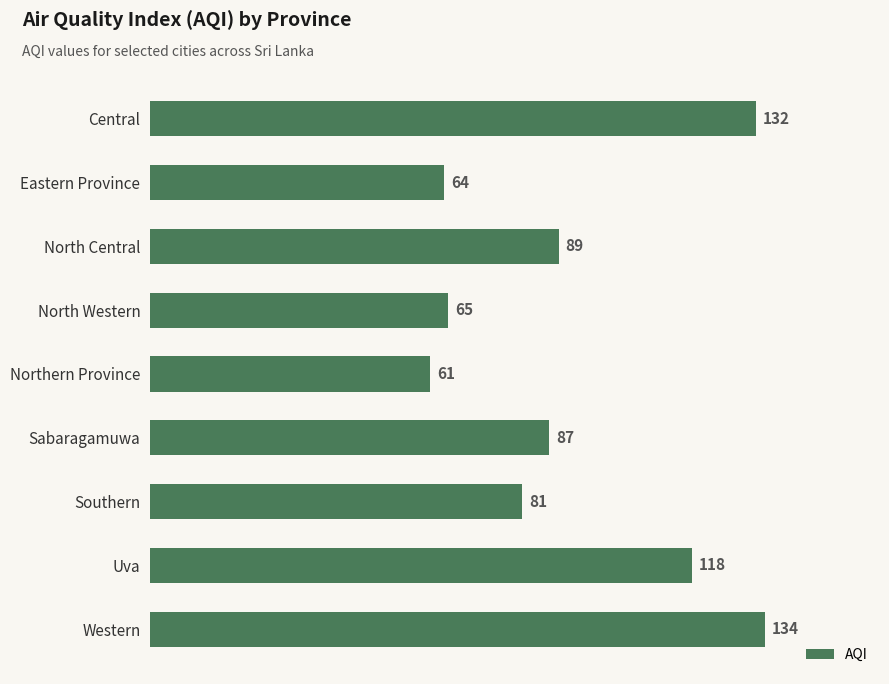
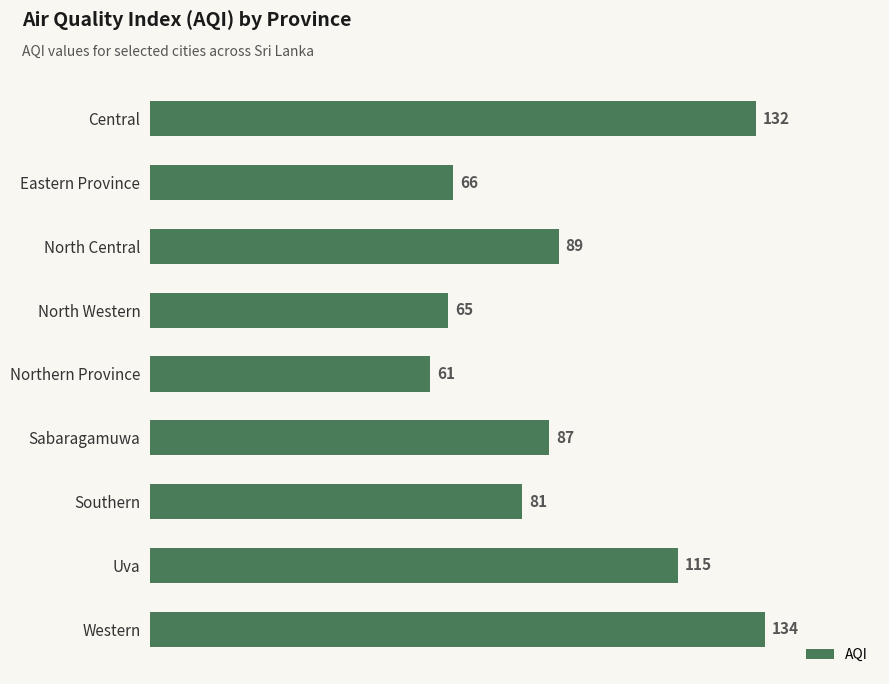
Eastern Province: 64 -> 66
Uva: 118 -> 115
